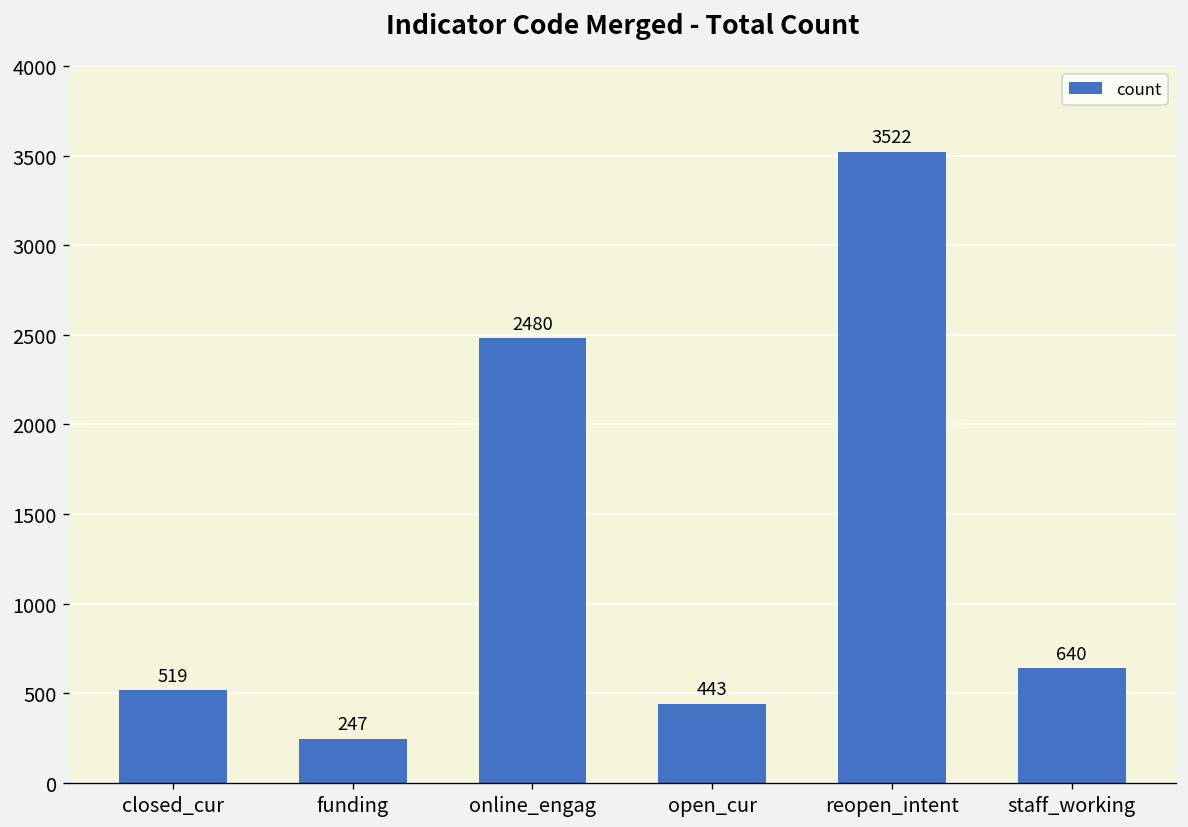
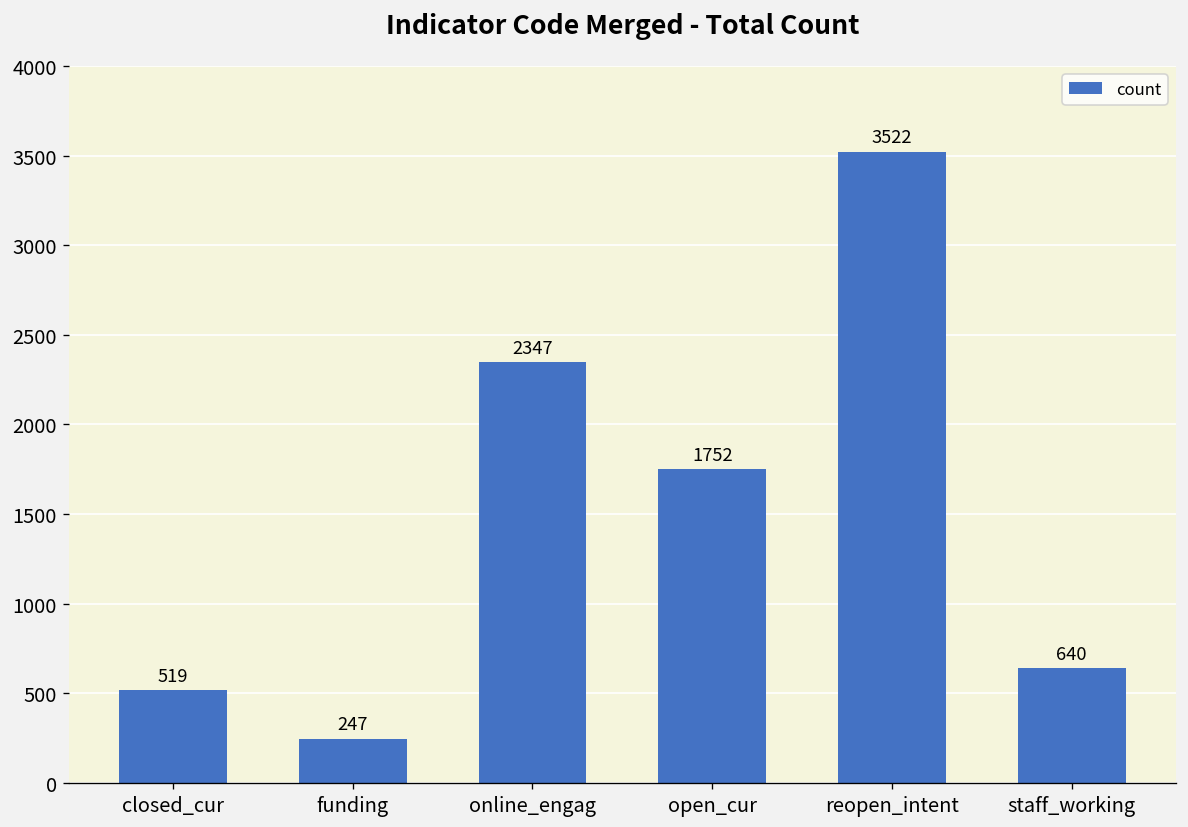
online_engag: 2480 -> 2347
open_cur: 443 -> 1752
